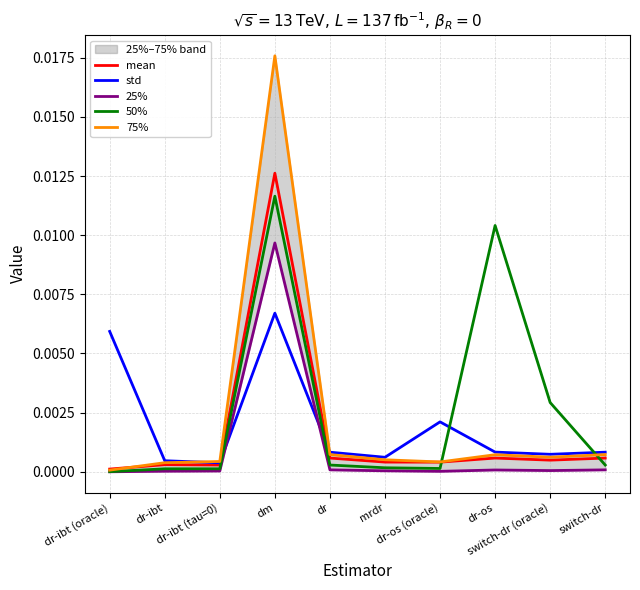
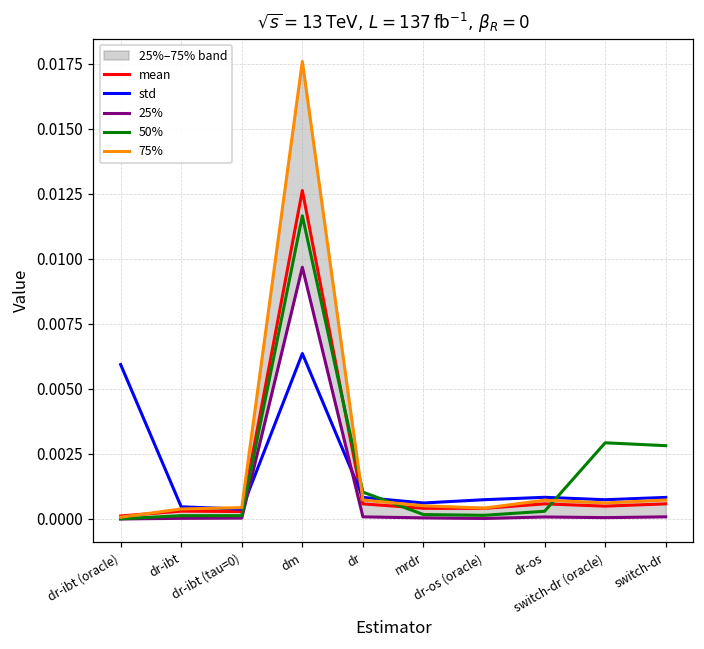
std, dm: 0.0067 -> 0.0064
50%, dr: 0.0003 -> 0.0010
std, dr-os (oracle): 0.0021 -> 0.0007
50%, dr-os: 0.0104 -> 0.0003
50%, switch-dr: 0.0003 -> 0.0028
